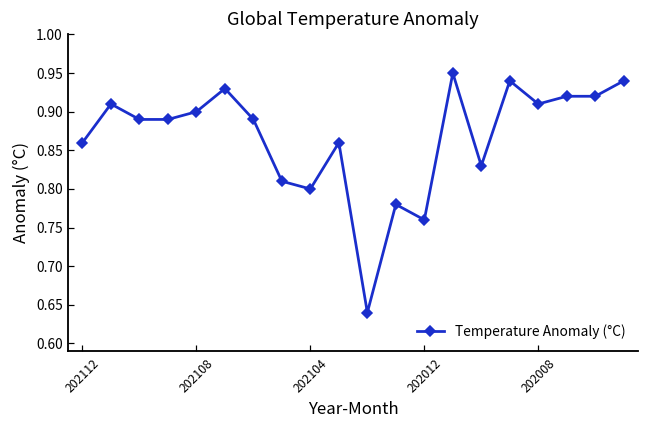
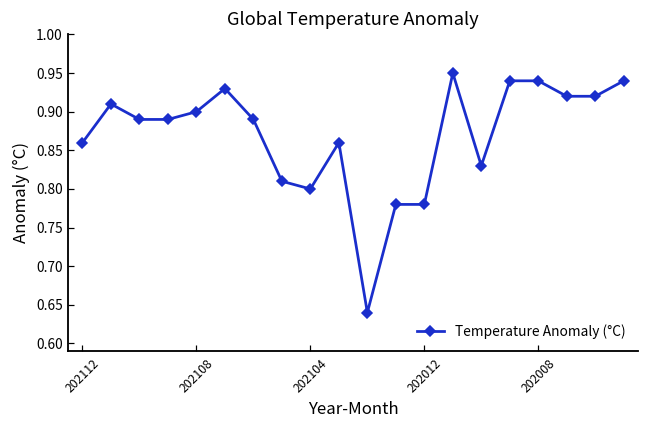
202012: 0.76 -> 0.78
202008: 0.91 -> 0.94
